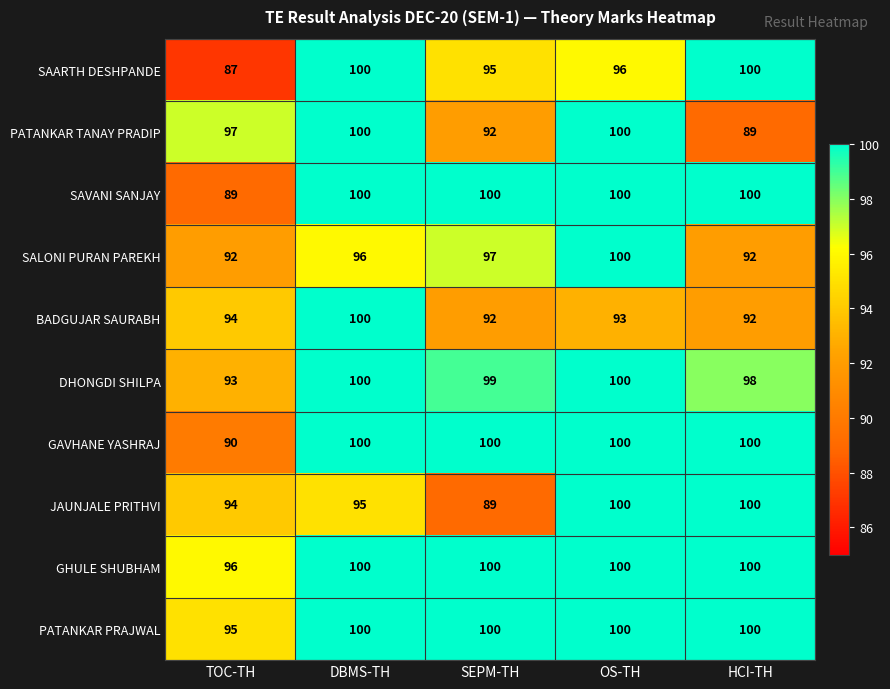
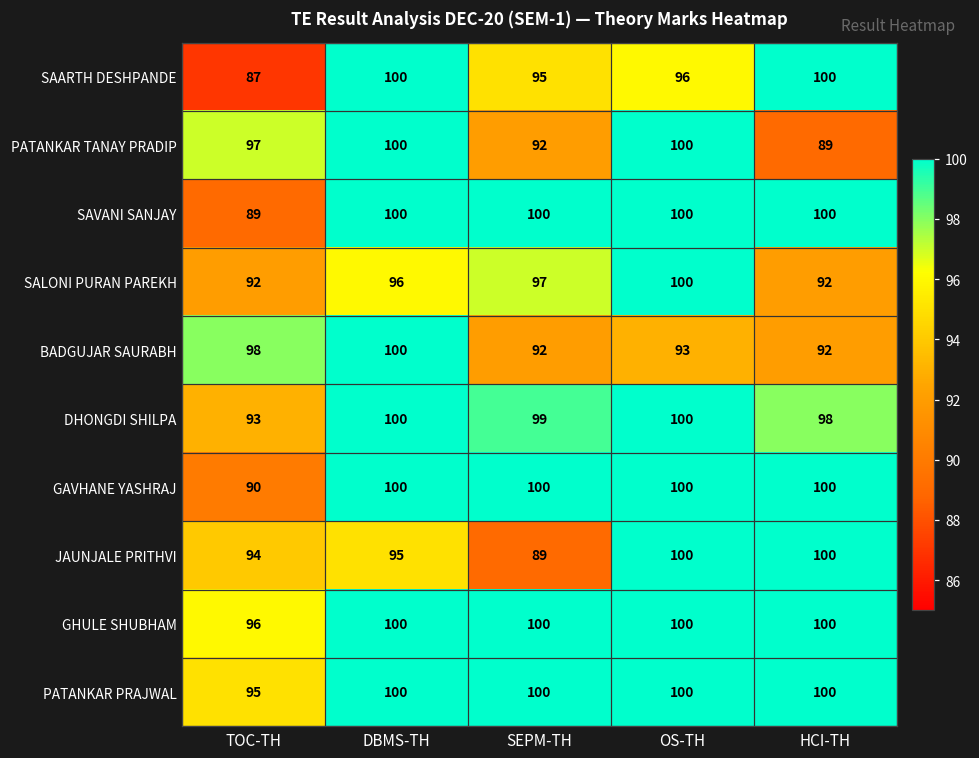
BADGUJAR SAURABH, TOC-TH: 94 -> 98
